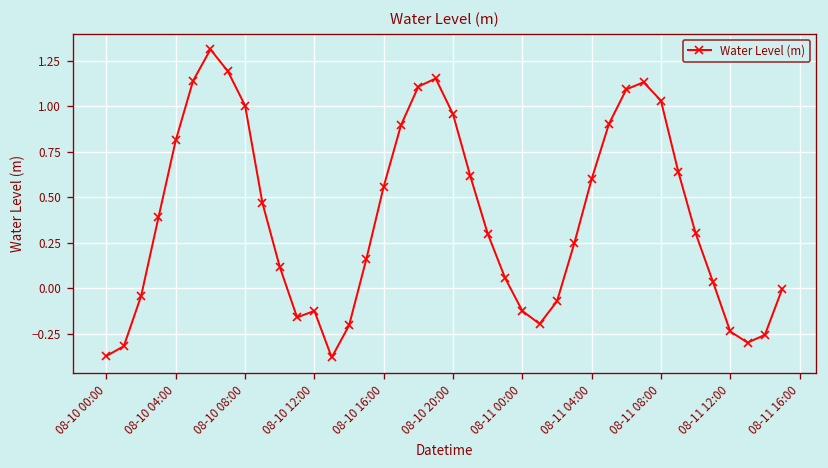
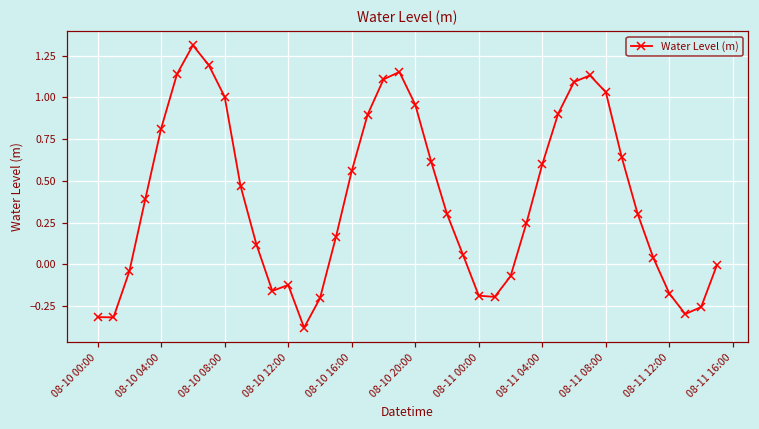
08-10 00:00: -0.37 -> -0.32
08-11 00:00: -0.12 -> -0.19
08-11 12:00: -0.24 -> -0.17
